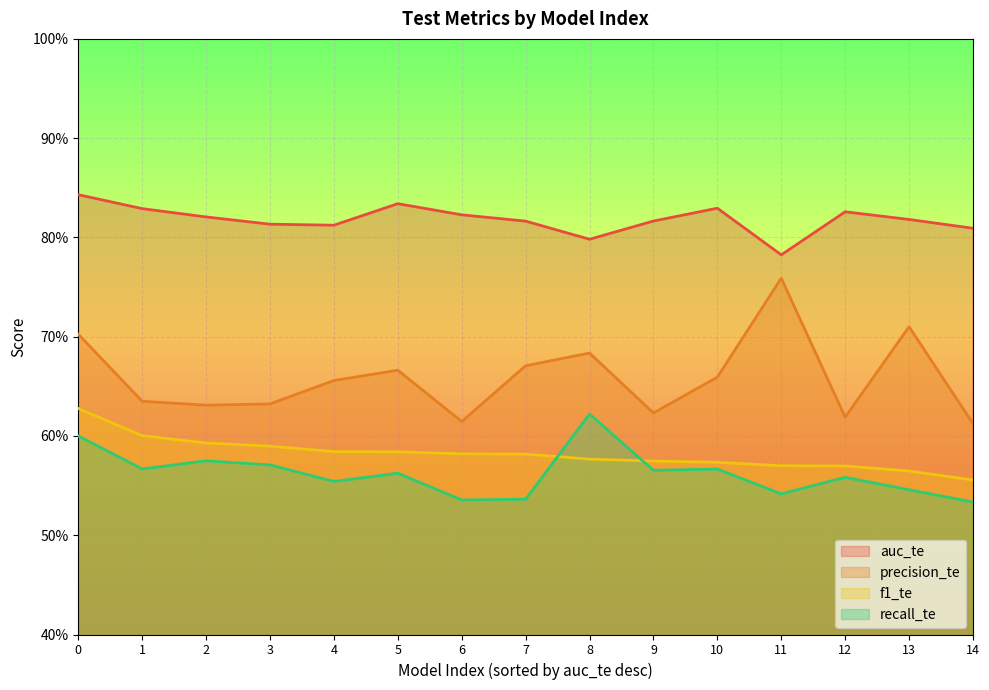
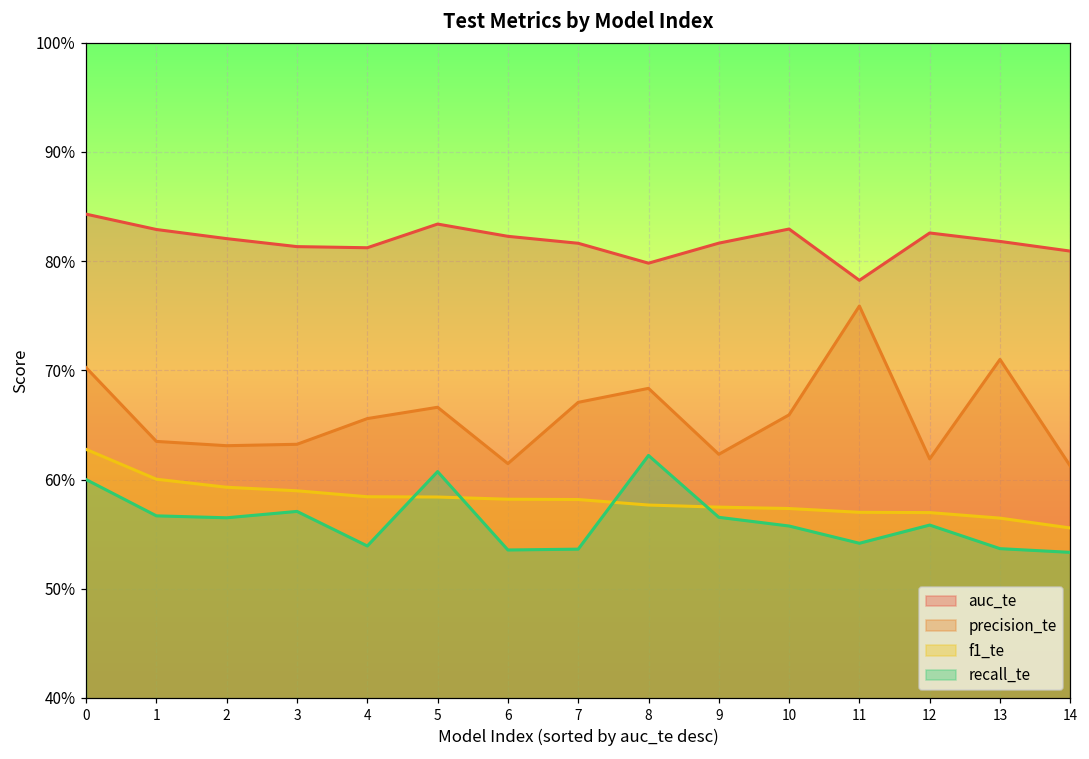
recall_te, 2: 57% -> 56%
recall_te, 4: 55% -> 54%
recall_te, 5: 56% -> 61%
recall_te, 10: 57% -> 56%
recall_te, 13: 55% -> 54%
